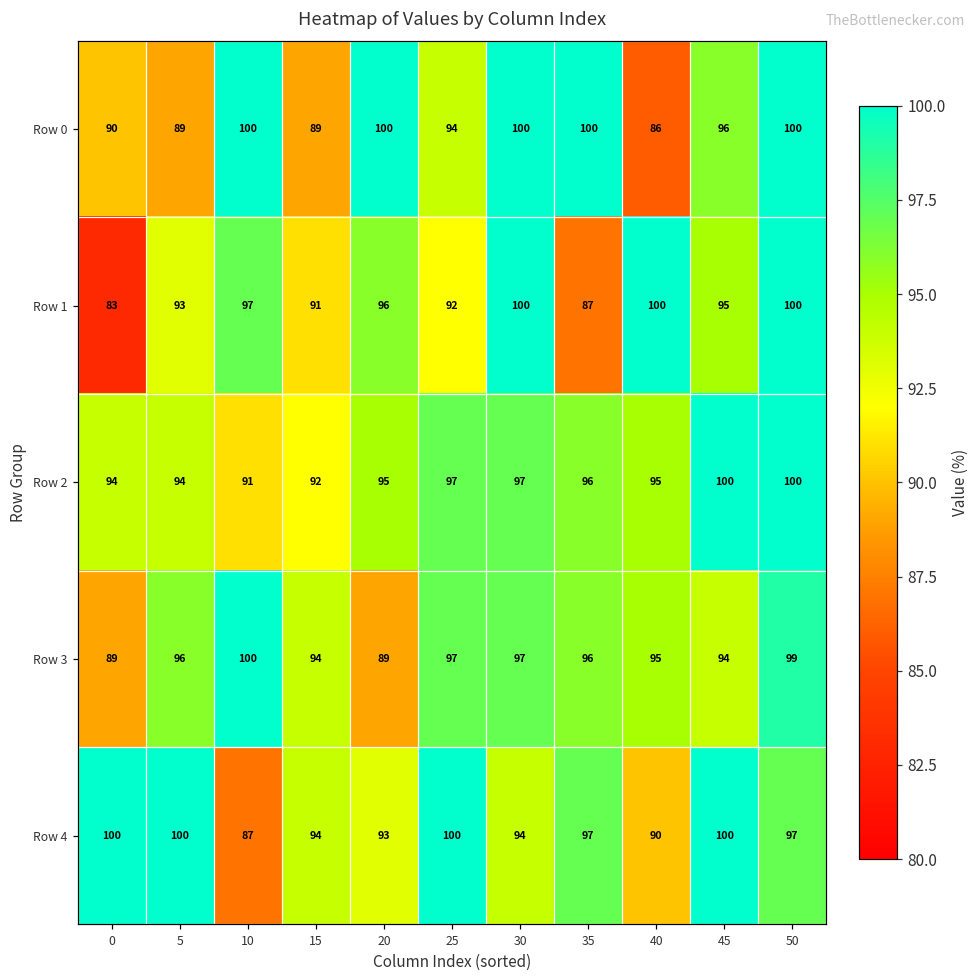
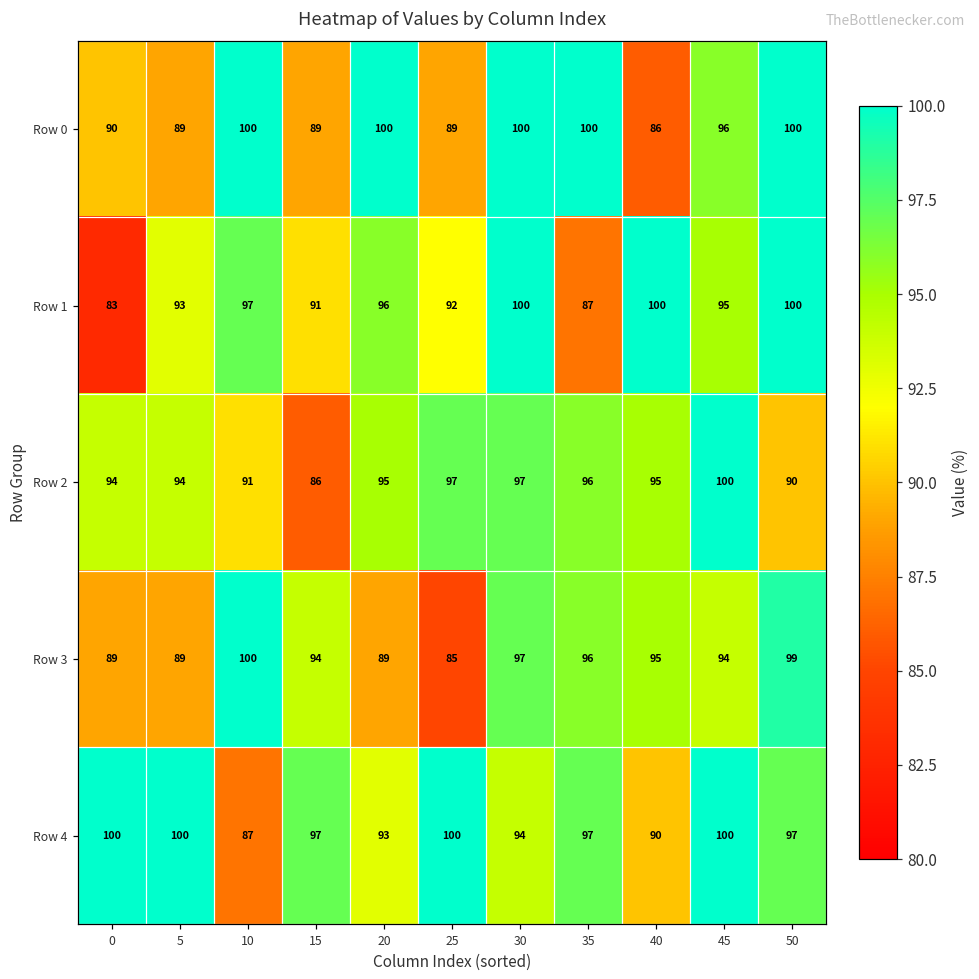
Row 0, 25: 94 -> 89
Row 2, 15: 92 -> 86
Row 2, 50: 100 -> 90
Row 3, 5: 96 -> 89
Row 3, 25: 97 -> 85
Row 4, 15: 94 -> 97
